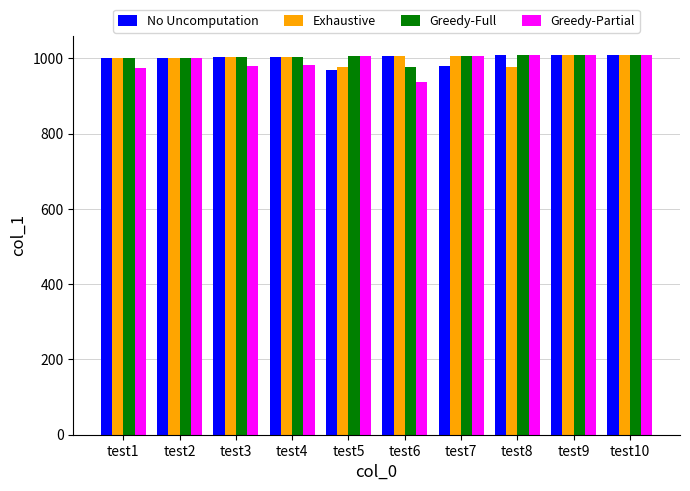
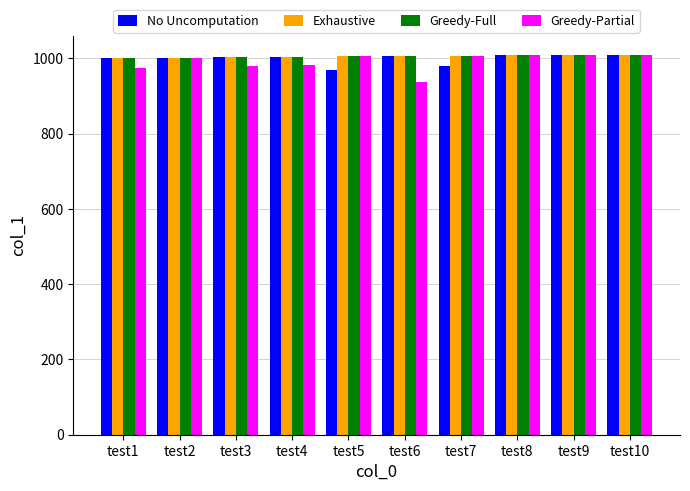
Exhaustive, test5: 980 -> 1010
Greedy-Full, test6: 980 -> 1010
Exhaustive, test8: 980 -> 1010
